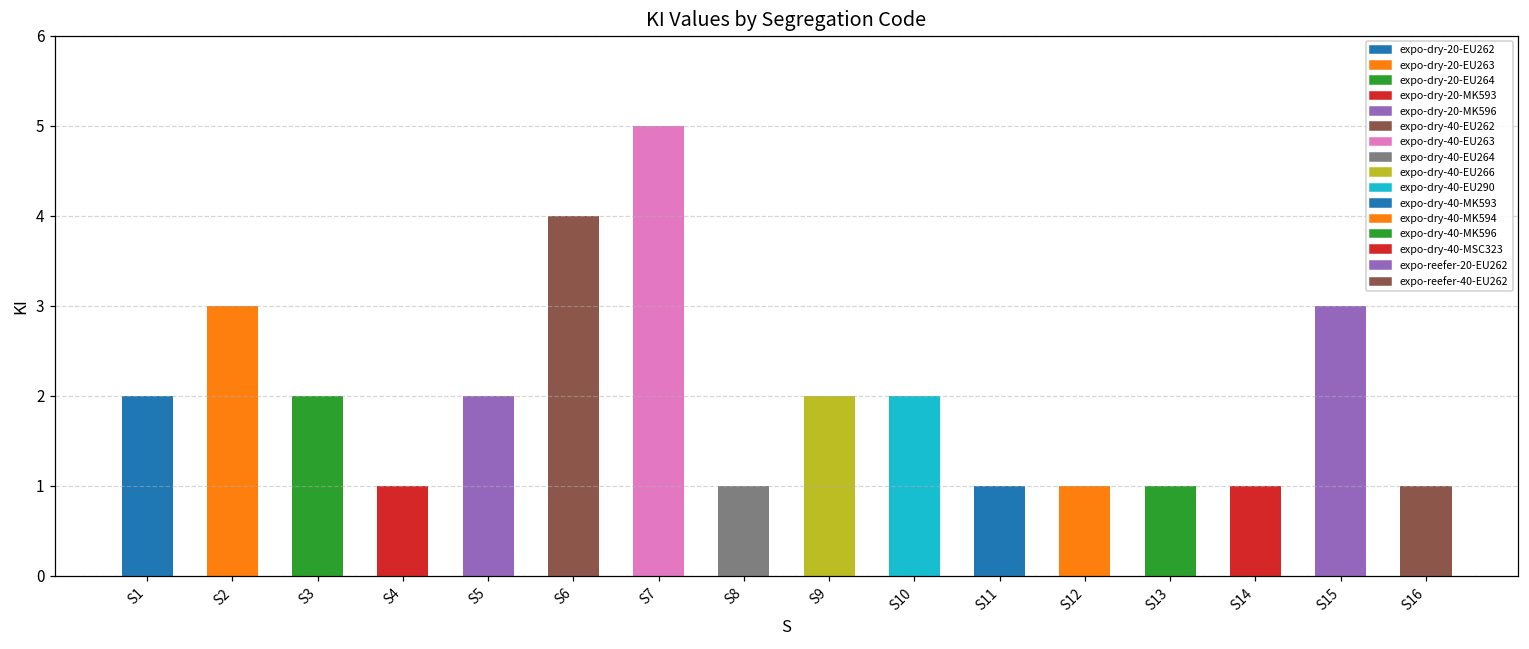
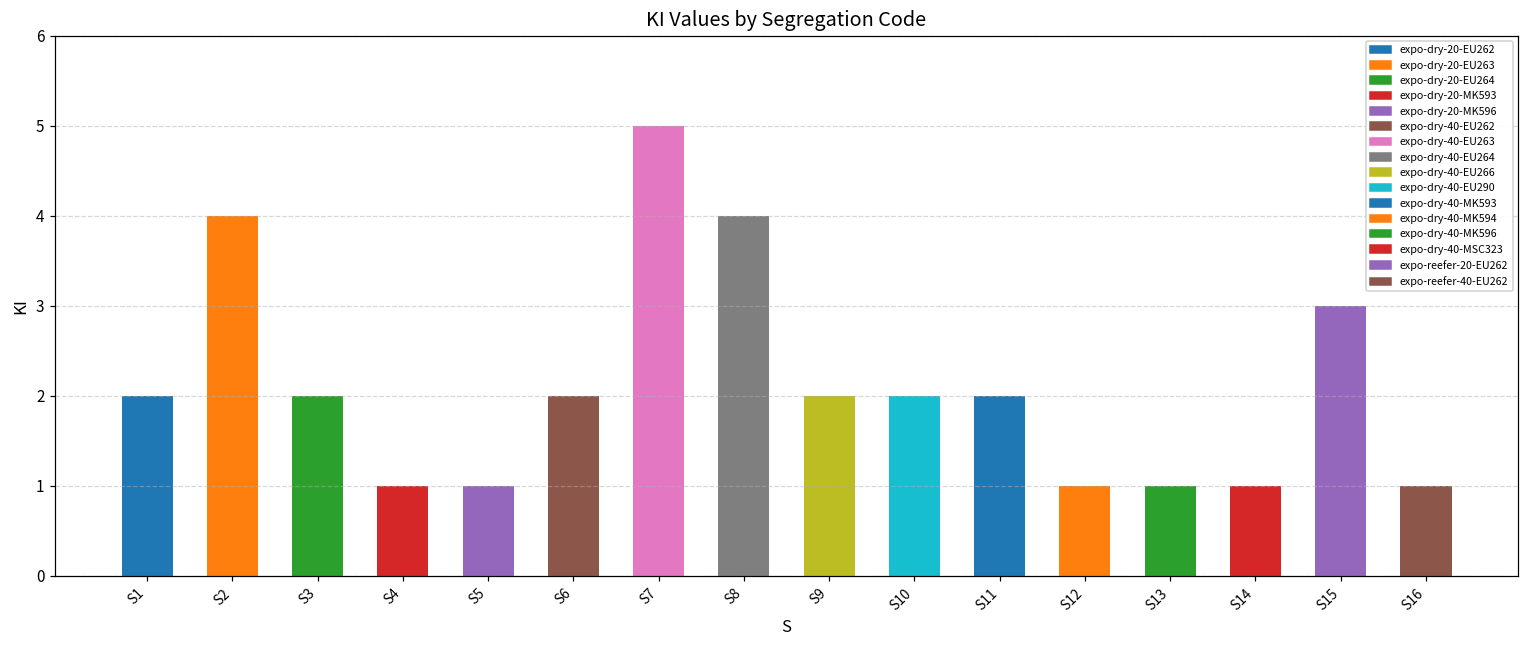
S2: 3 -> 4
S5: 2 -> 1
S6: 4 -> 2
S8: 1 -> 4
S11: 1 -> 2
